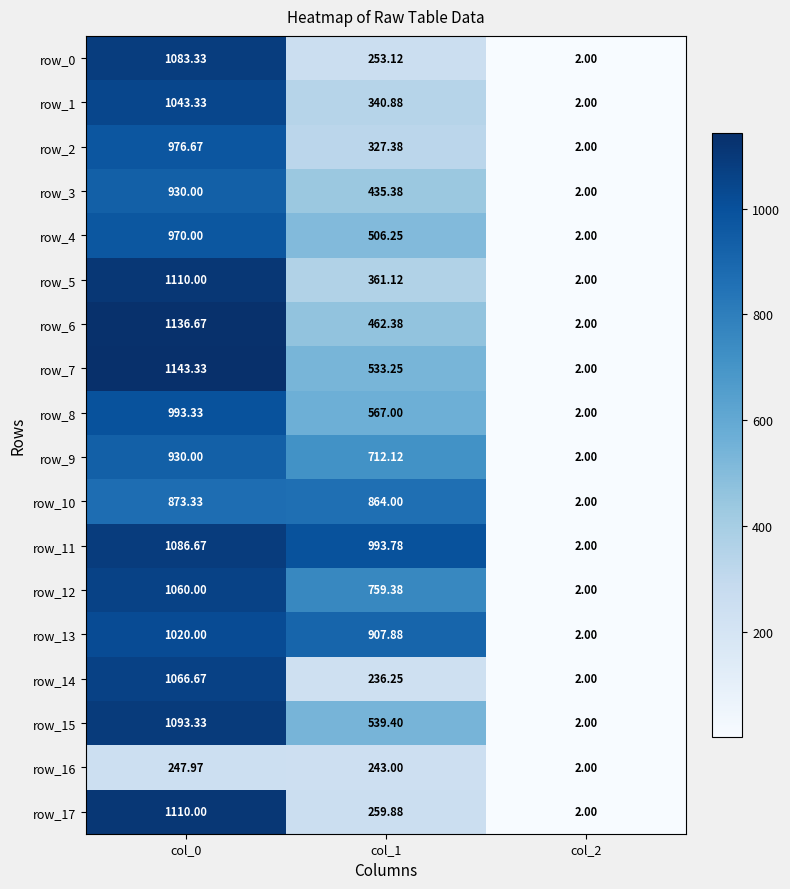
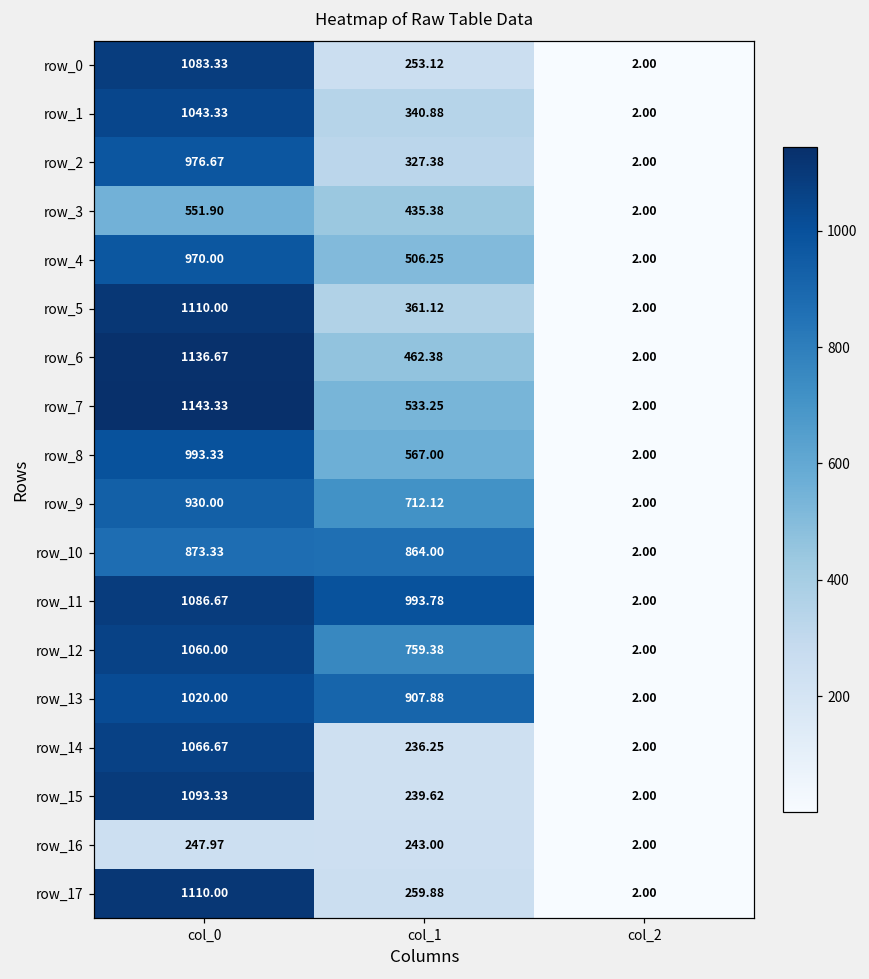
row_3, col_0: 930.00 -> 551.90
row_15, col_1: 539.40 -> 239.62
